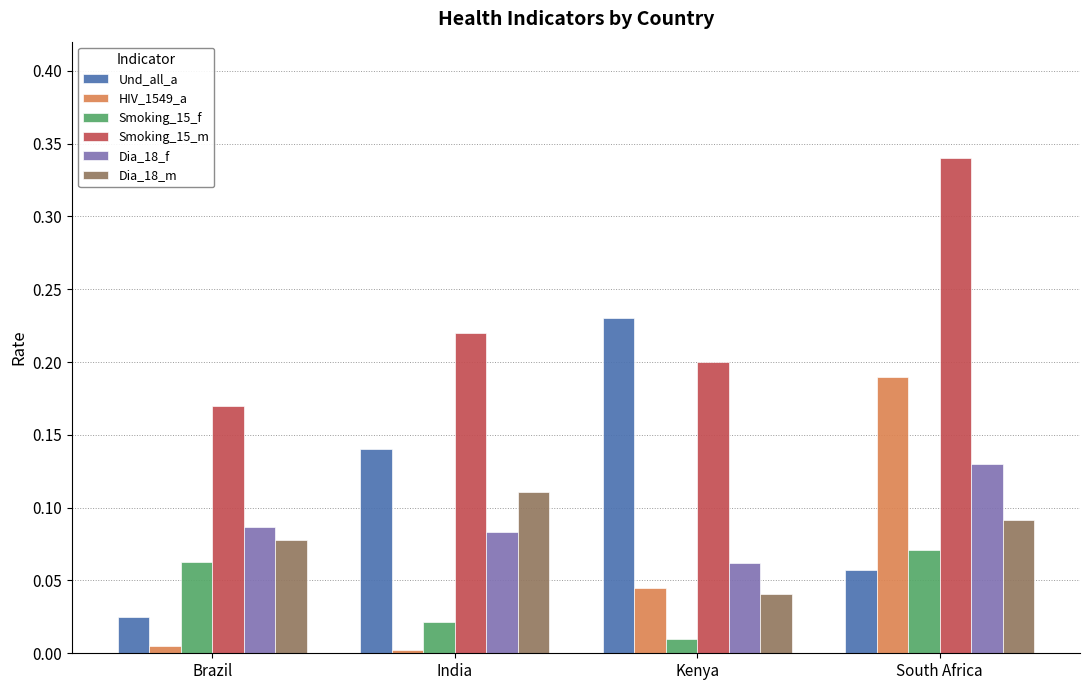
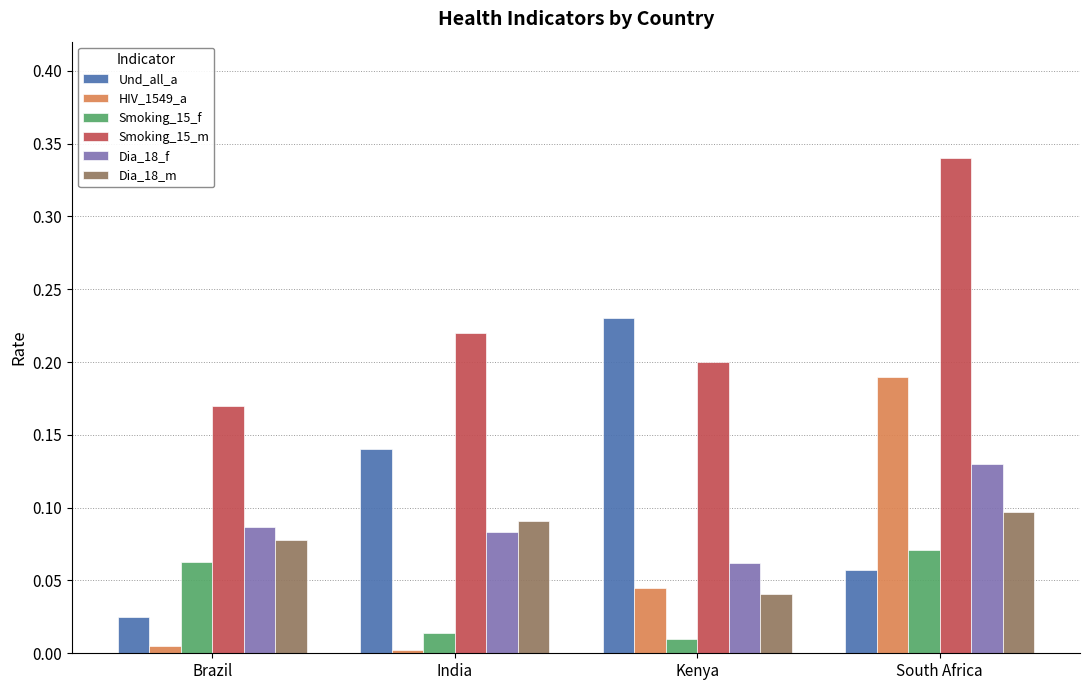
Smoking_15_f, India: 0.022 -> 0.014
Dia_18_m, India: 0.111 -> 0.091
Dia_18_m, South Africa: 0.091 -> 0.097
